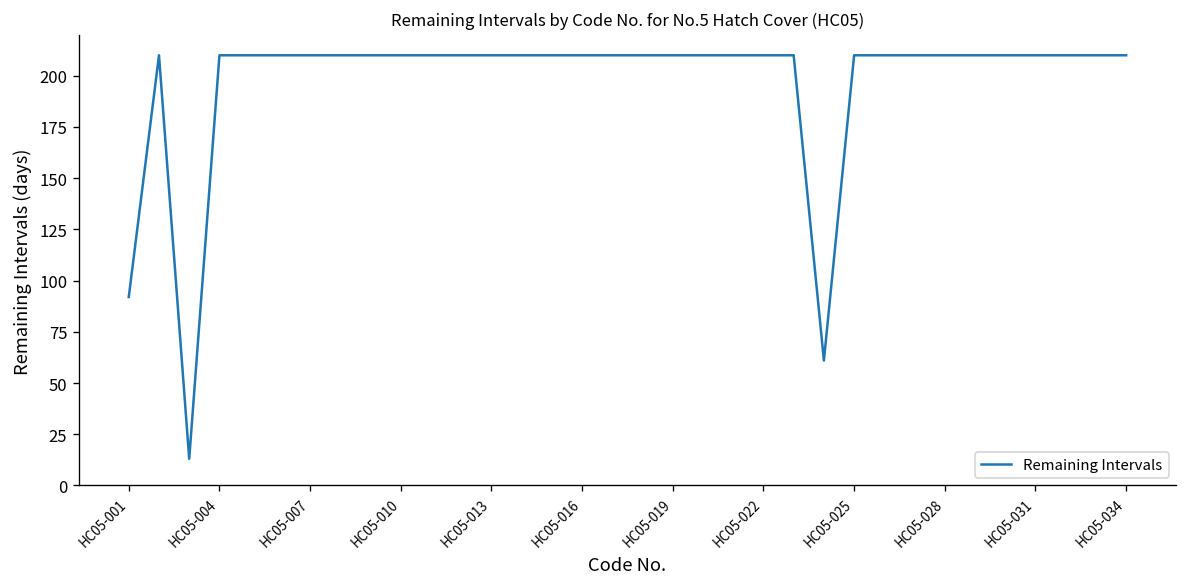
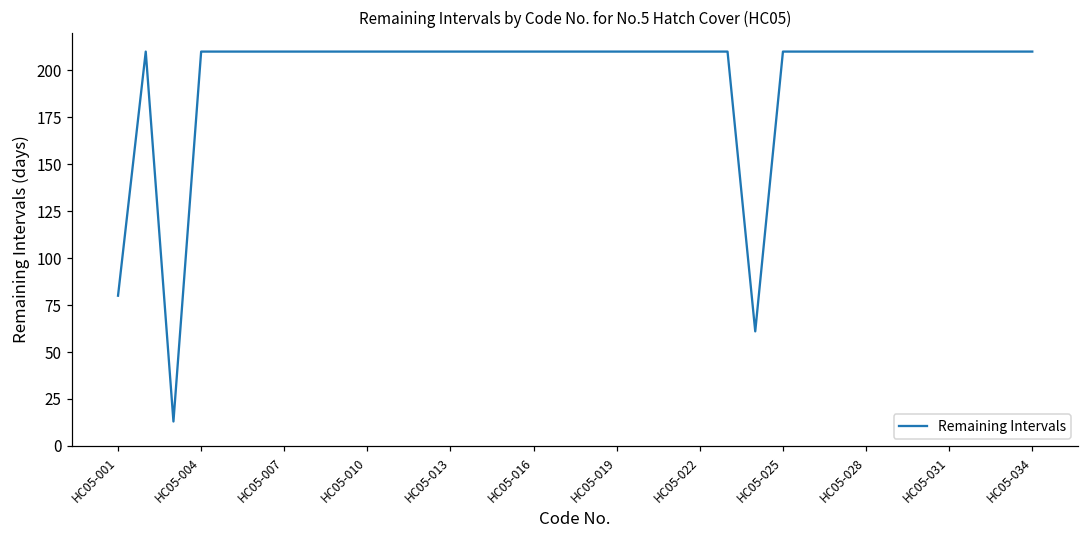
HC05-001: 92 -> 80
